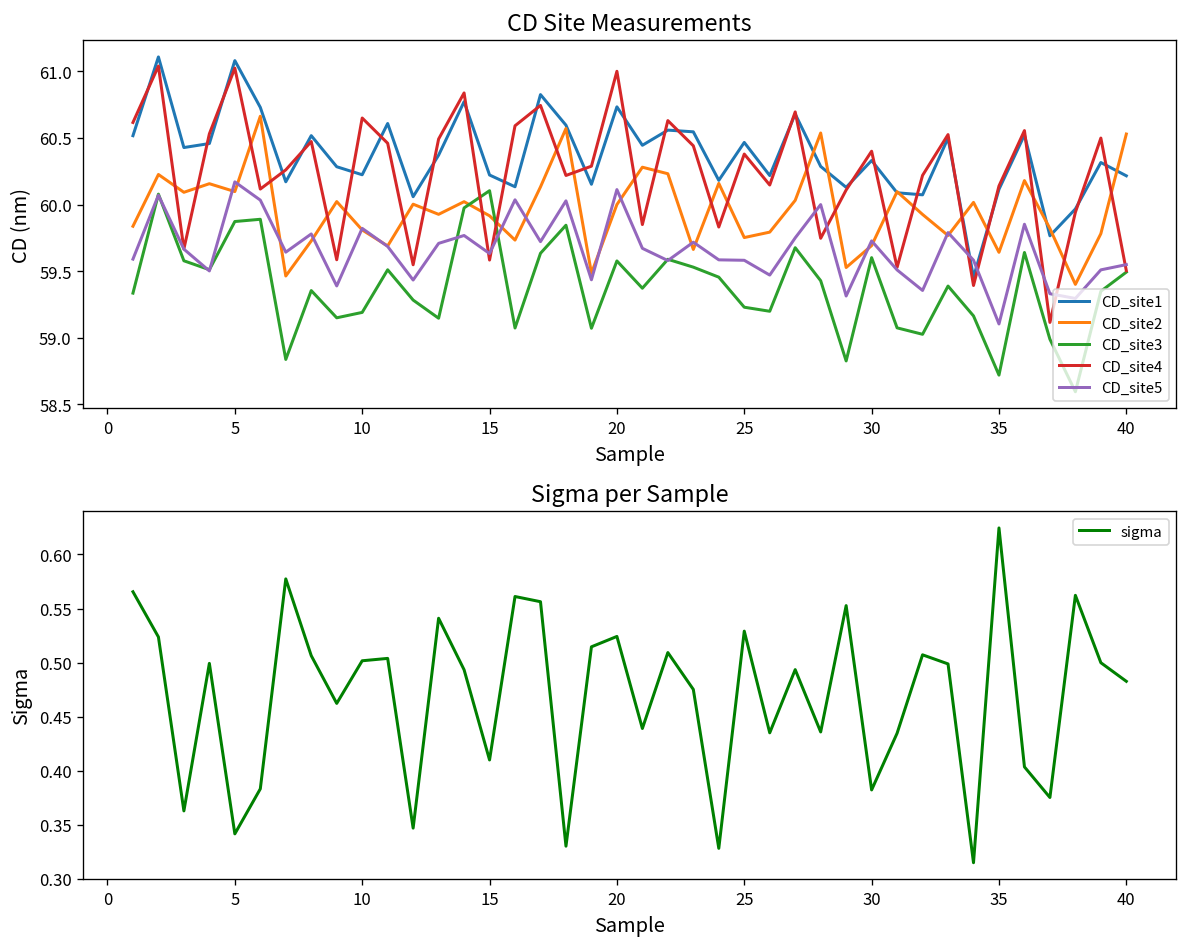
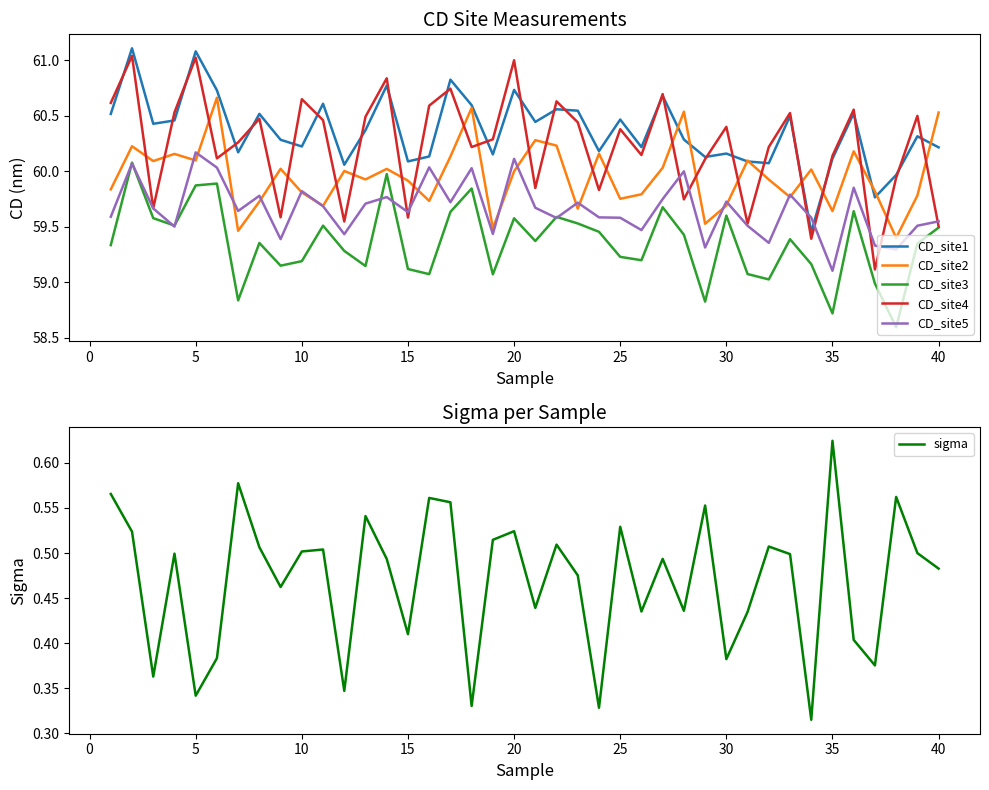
CD Site Measurements, CD_site1, 15: 60.22 -> 60.09
CD Site Measurements, CD_site3, 15: 60.10 -> 59.12
CD Site Measurements, CD_site1, 30: 60.33 -> 60.16
